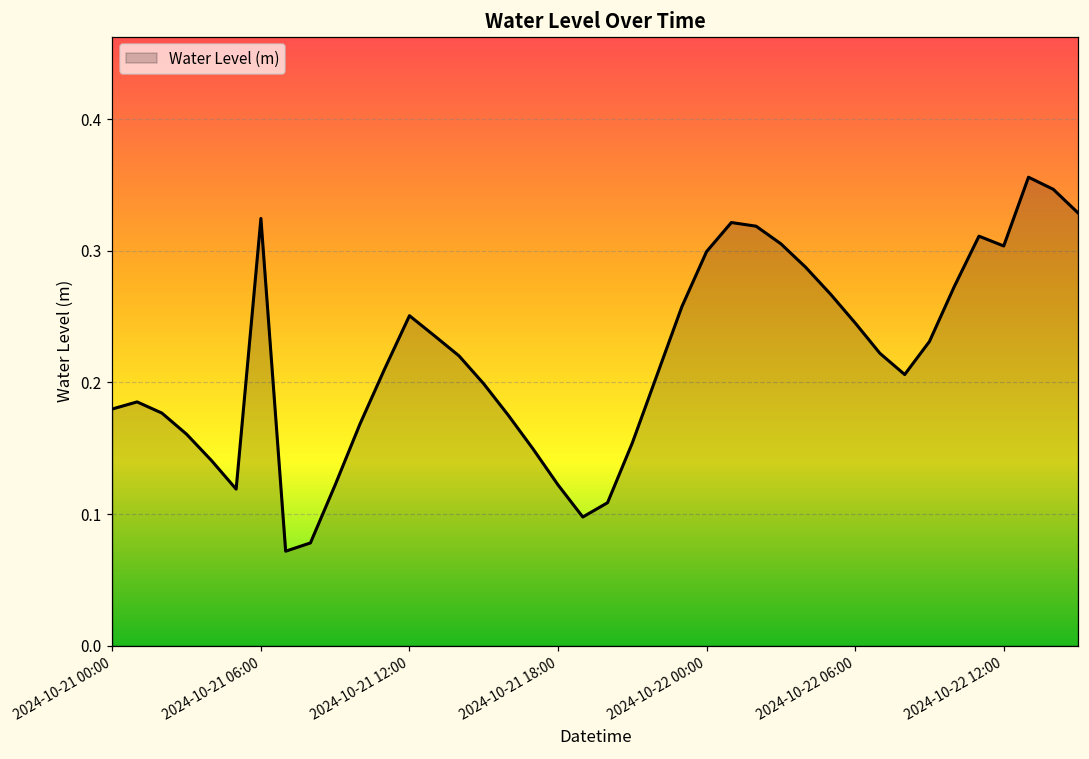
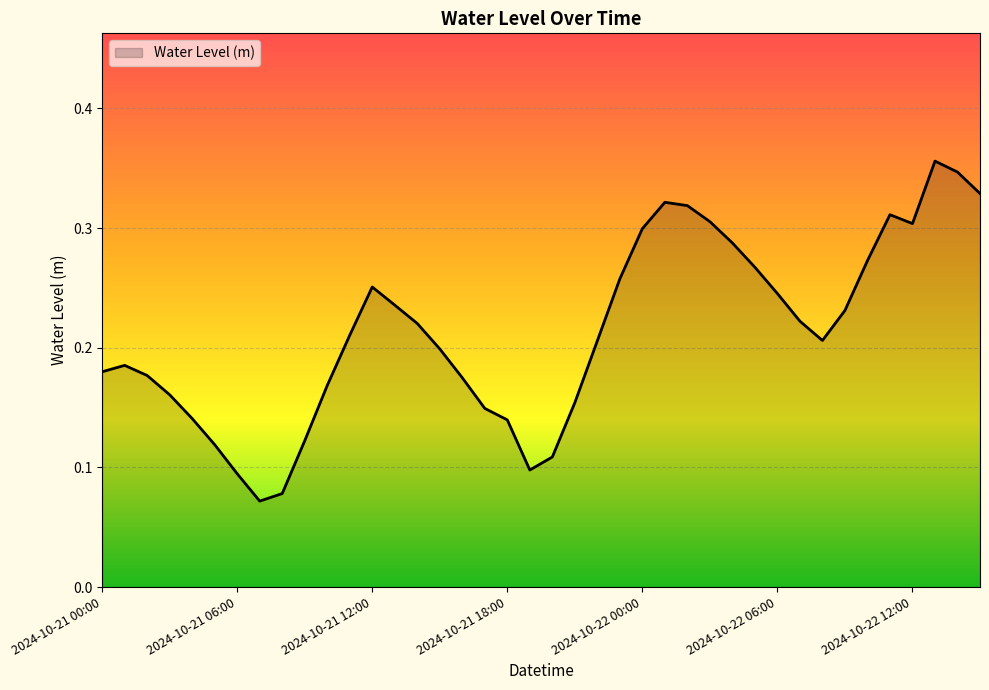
2024-10-21 06:00: 0.325 -> 0.095
2024-10-21 18:00: 0.122 -> 0.140
